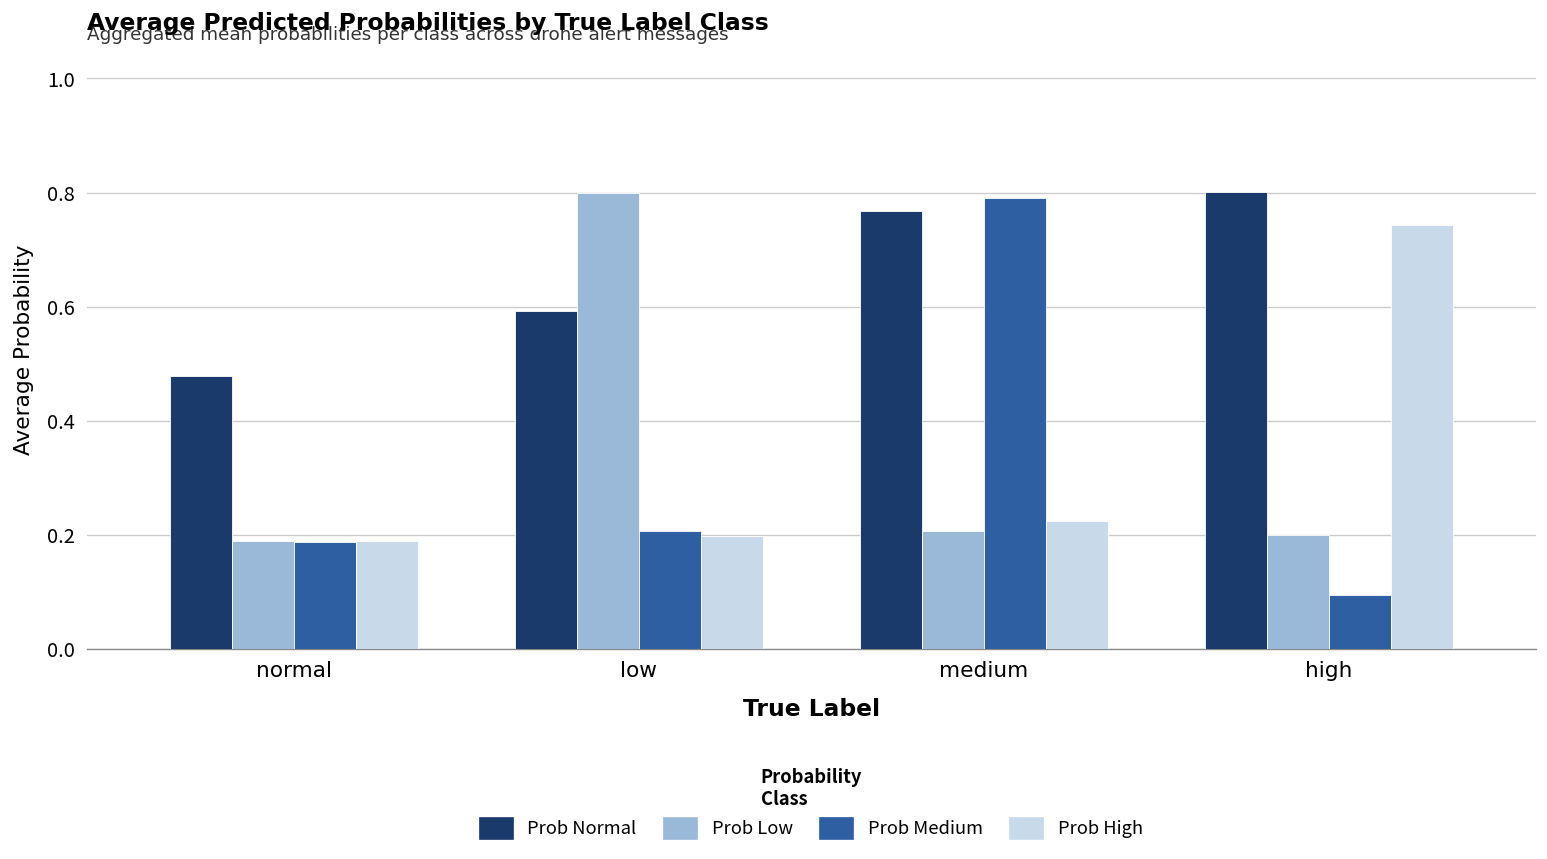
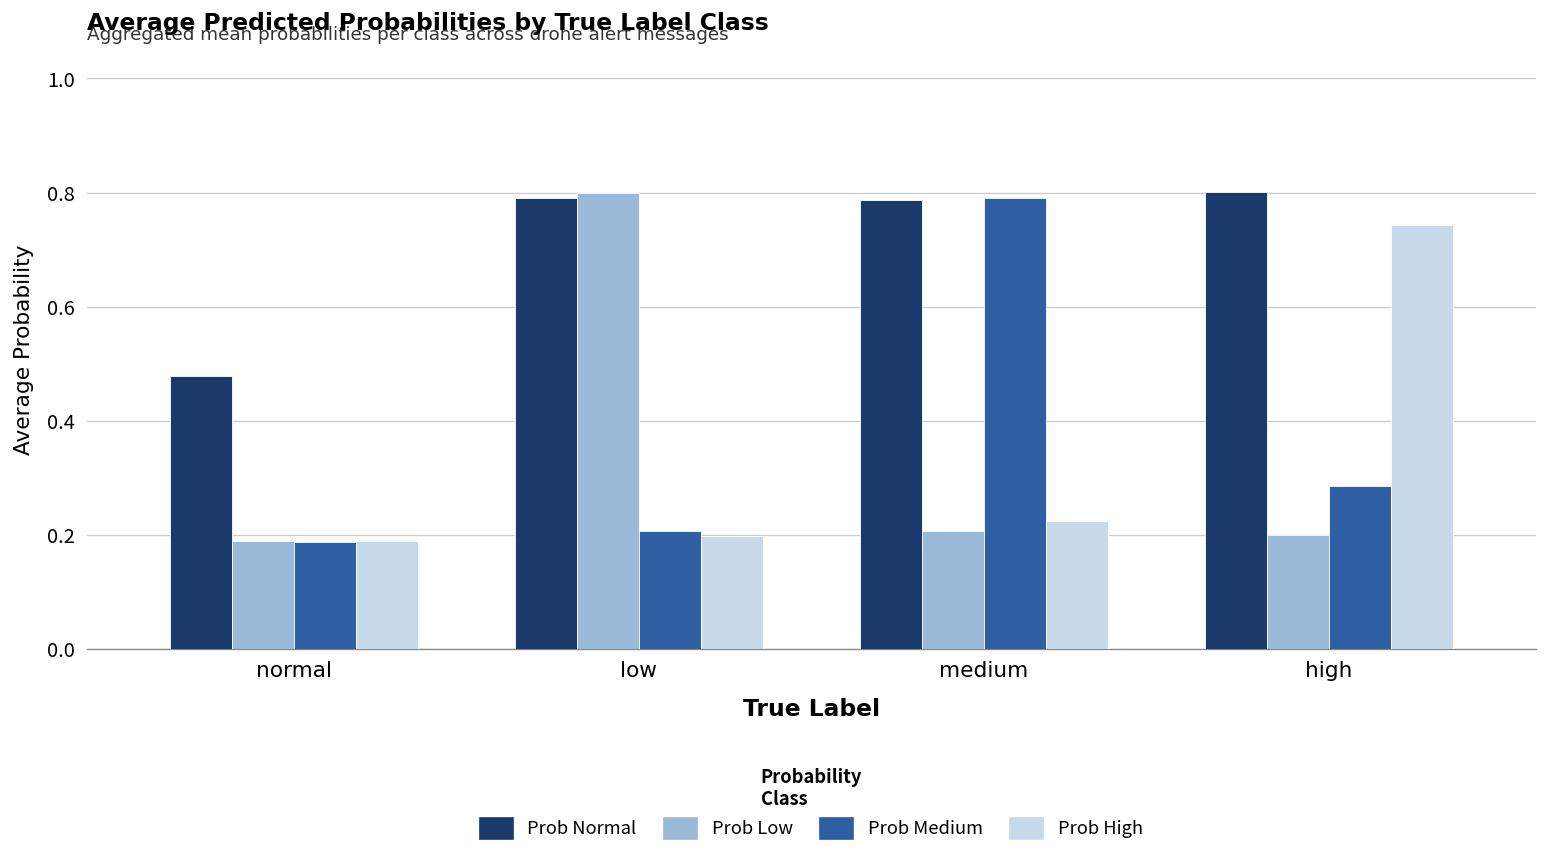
Prob Normal, low: 0.59 -> 0.79
Prob Normal, medium: 0.77 -> 0.79
Prob Medium, high: 0.09 -> 0.29
